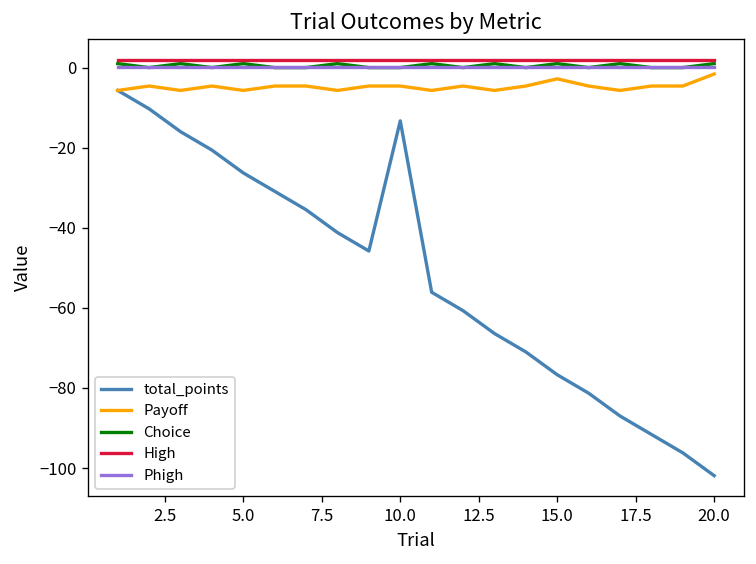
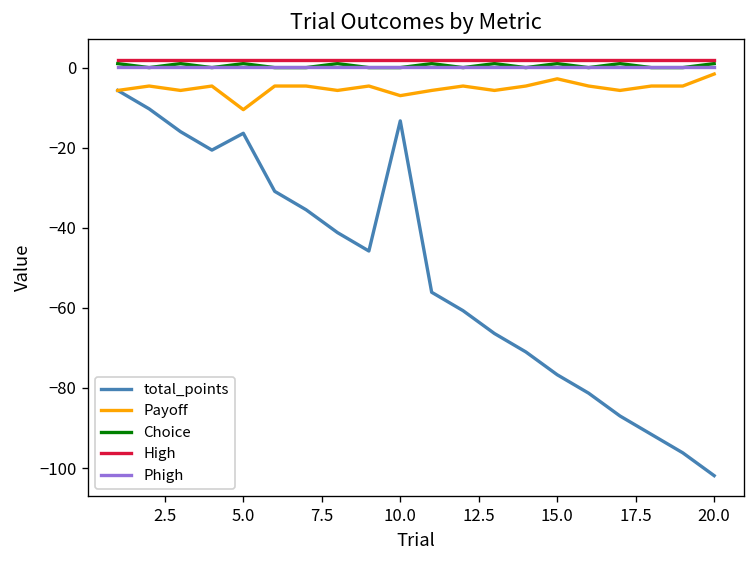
total_points, 5.0: -26 -> -16
Payoff, 5.0: -6 -> -11
Payoff, 10.0: -5 -> -7
